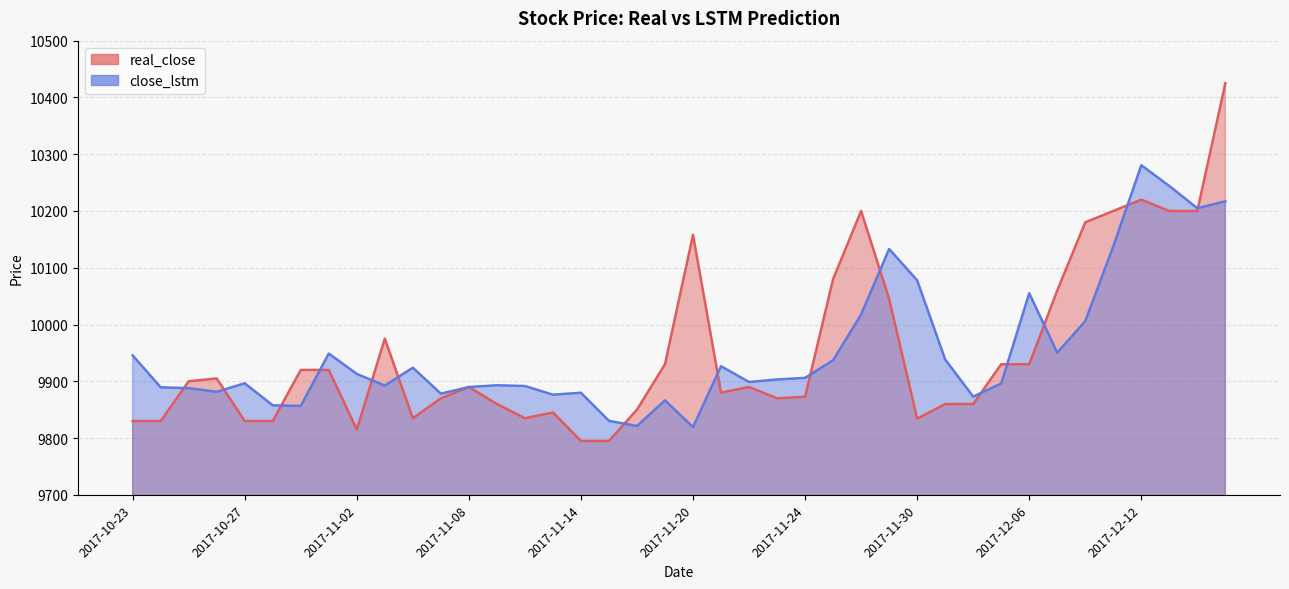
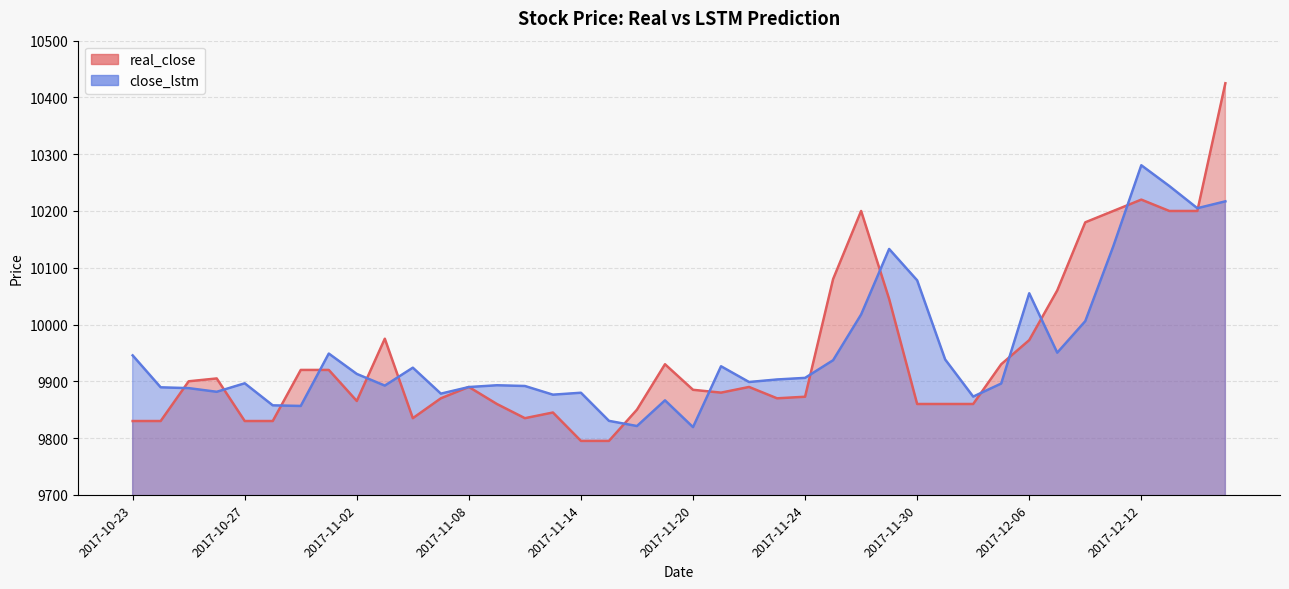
real_close, 2017-11-02: 9820 -> 9870
real_close, 2017-11-20: 10160 -> 9890
real_close, 2017-11-30: 9830 -> 9860
real_close, 2017-12-06: 9930 -> 9970
